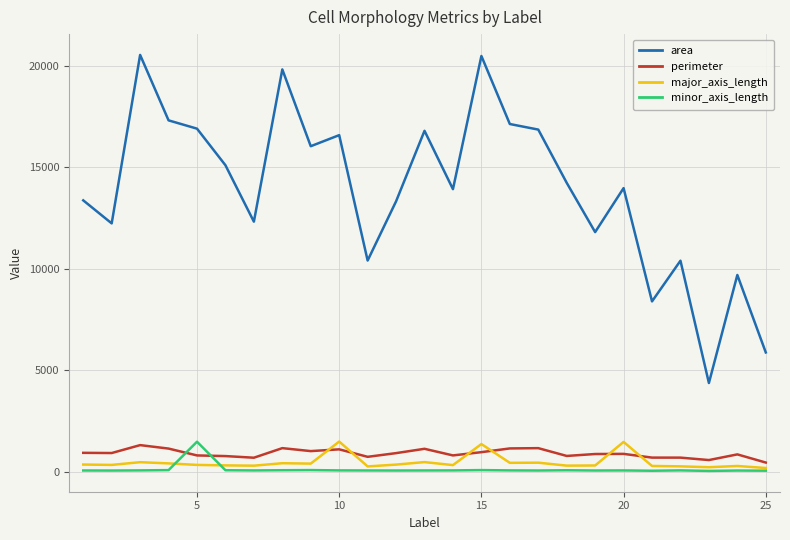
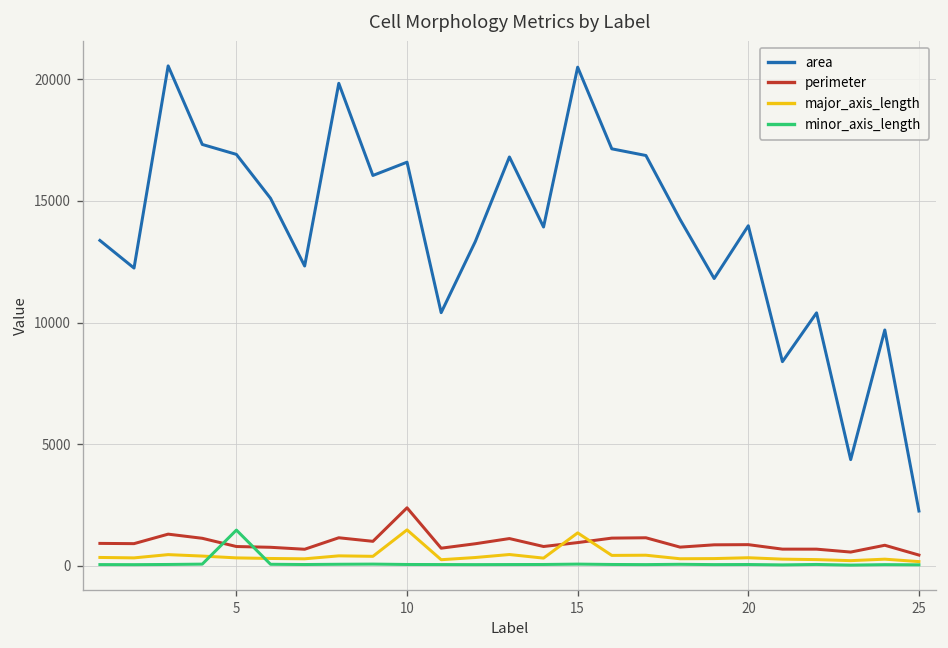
perimeter, 10: 1100 -> 2400
major_axis_length, 20: 1500 -> 300
area, 25: 5900 -> 2300
